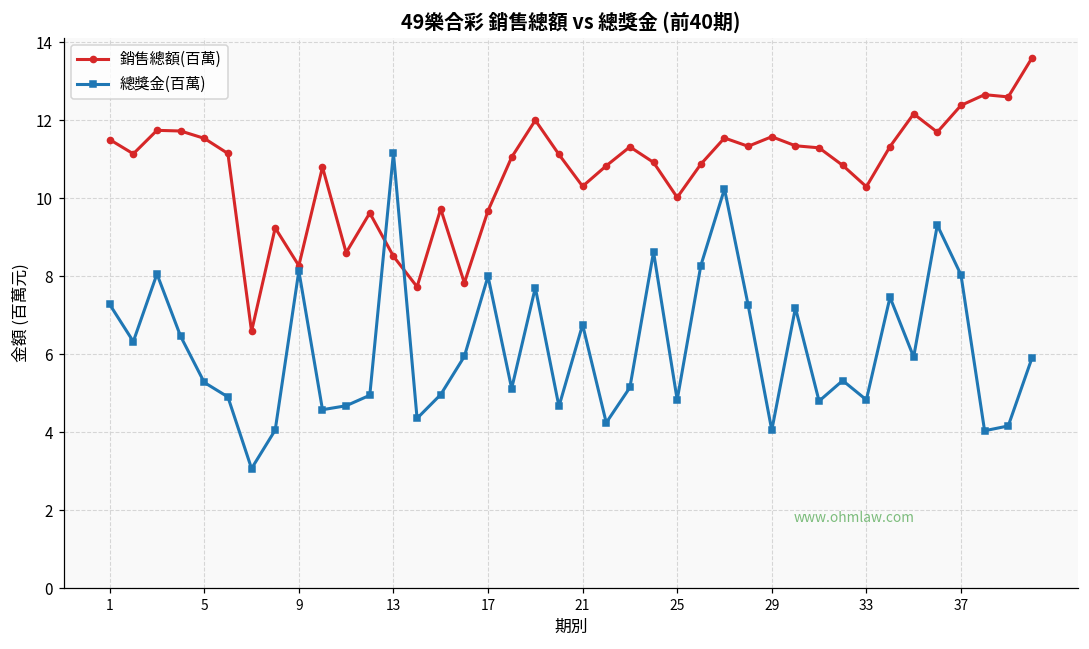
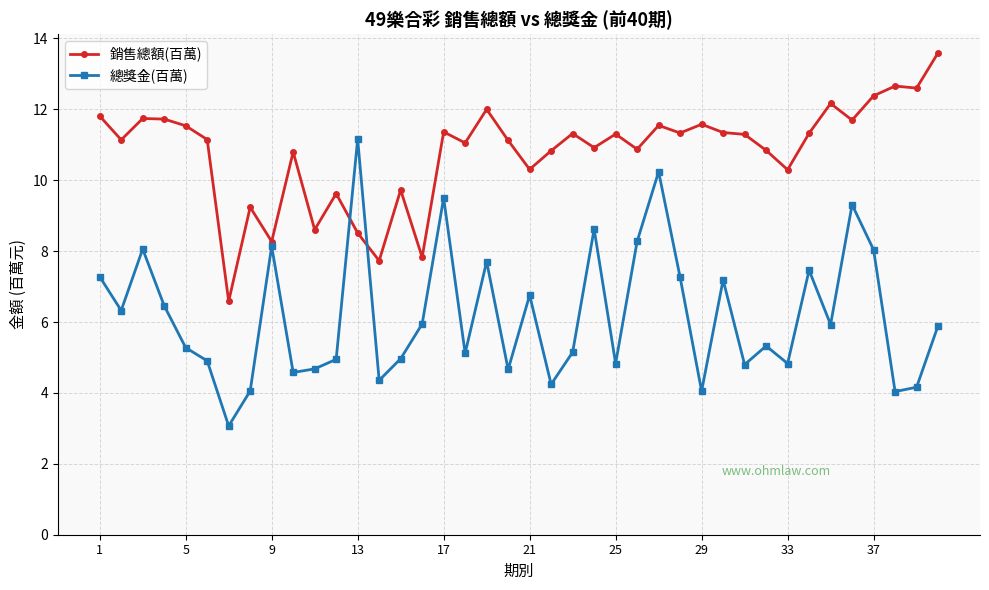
銷售總額(百萬), 1: 11.5 -> 11.8
銷售總額(百萬), 17: 9.7 -> 11.4
總獎金(百萬), 17: 8.0 -> 9.5
銷售總額(百萬), 25: 10.0 -> 11.3
